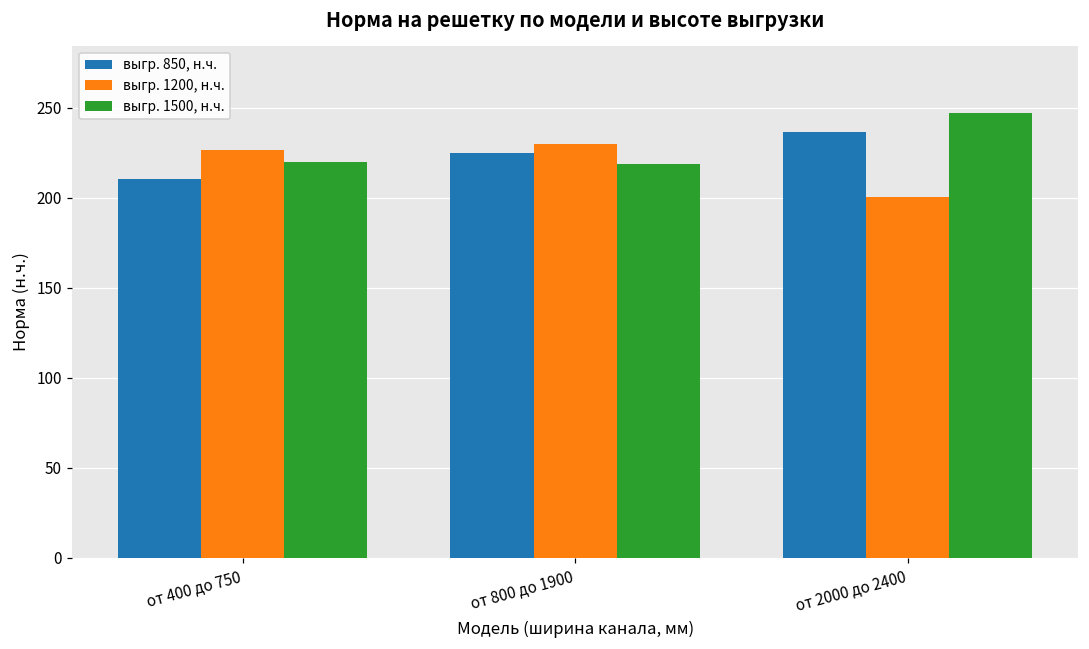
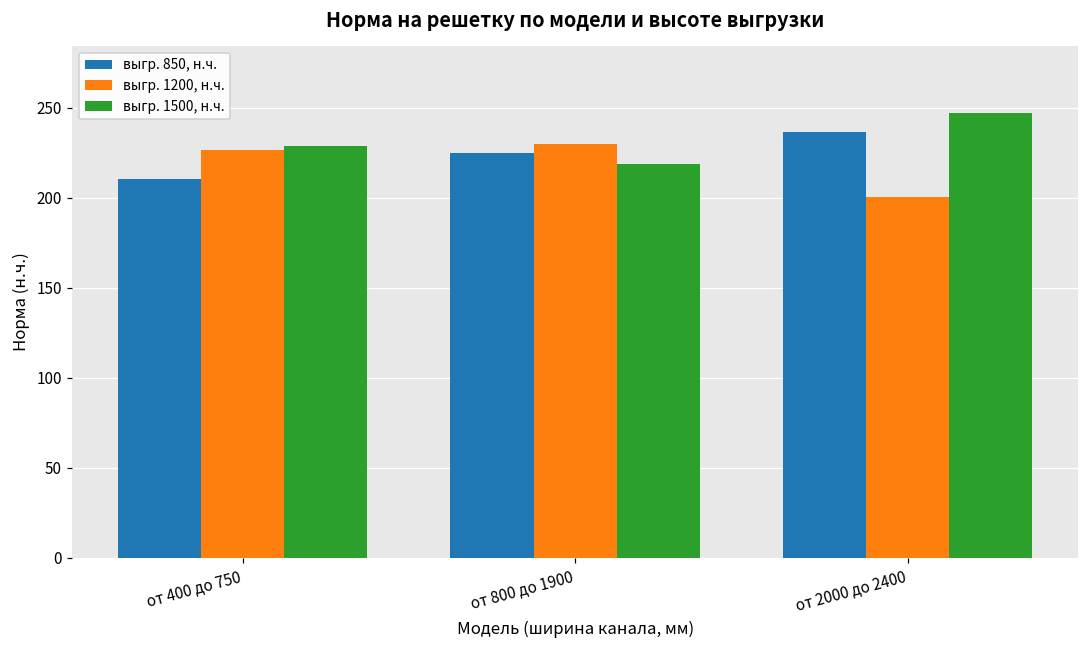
выгр. 1500, н.ч., от 400 до 750: 220 -> 229
